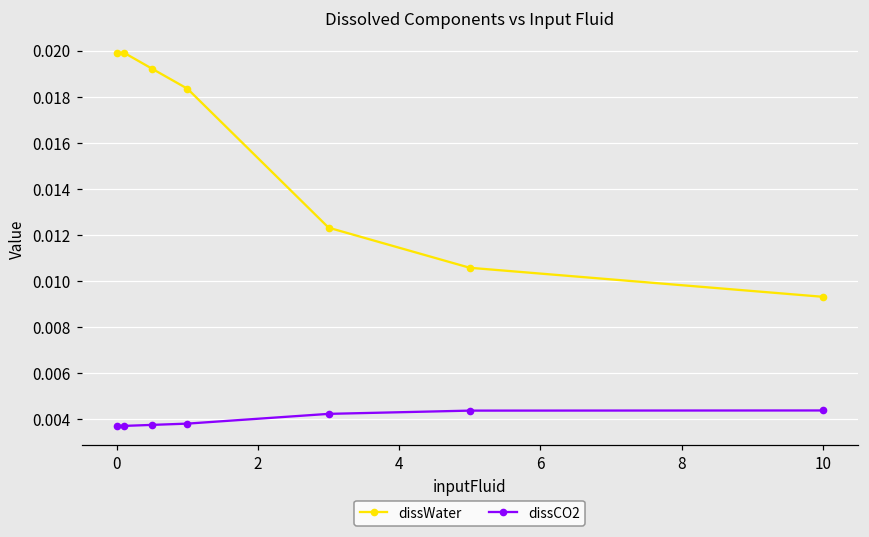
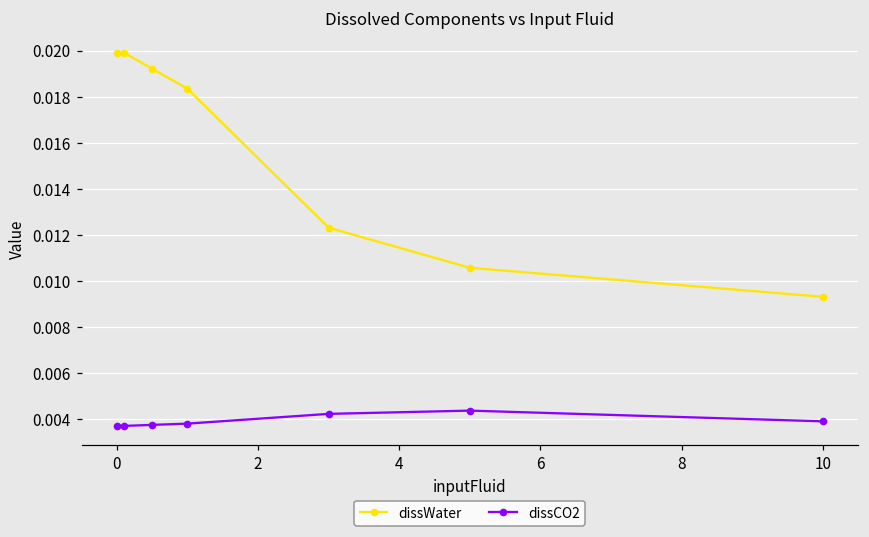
dissCO2, 10: 0.0044 -> 0.0039
